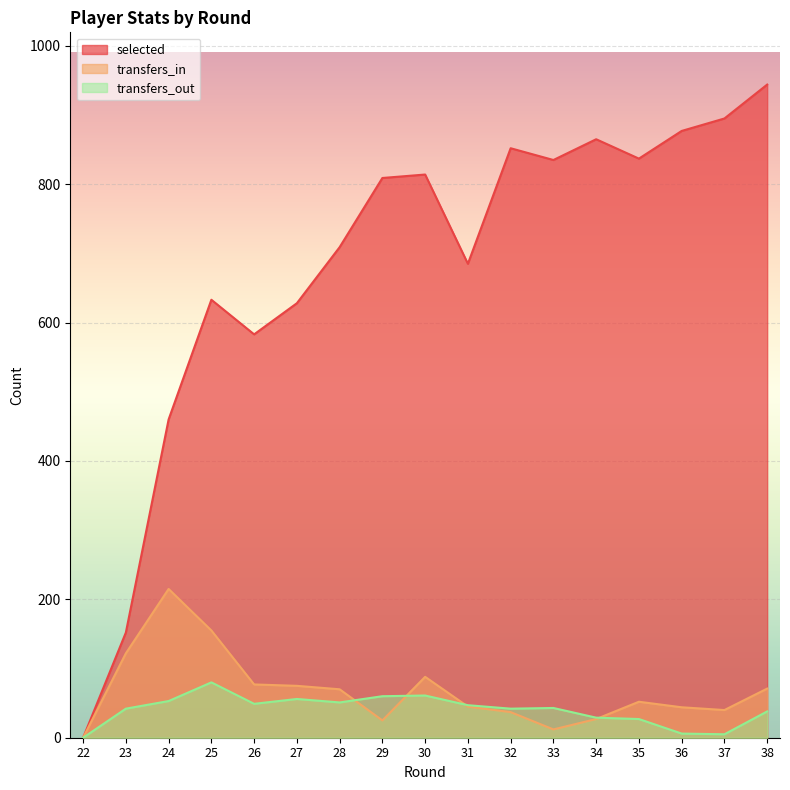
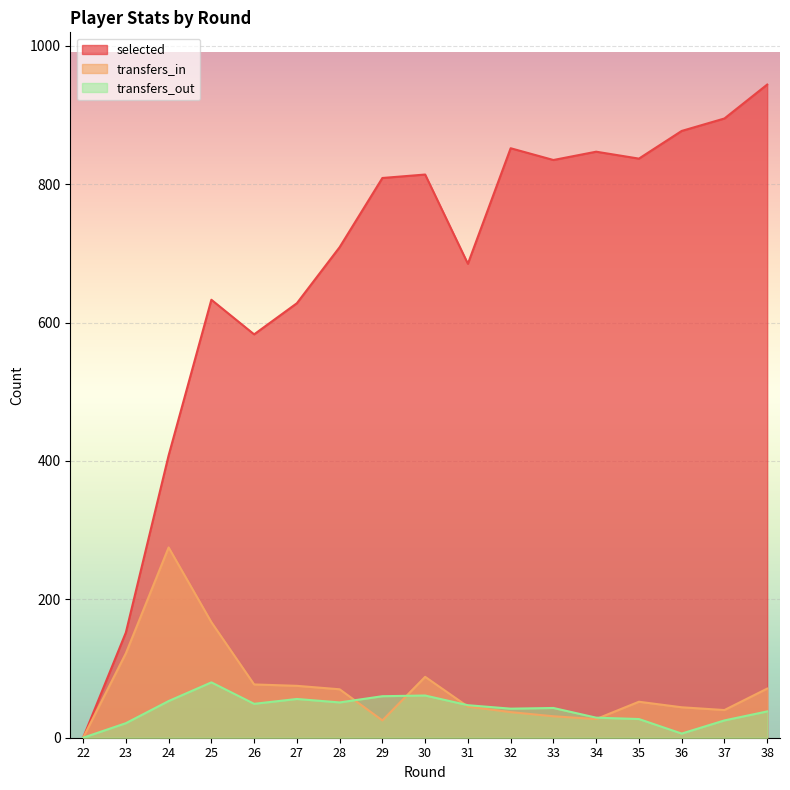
transfers_out, 23: 40 -> 20
selected, 24: 460 -> 410
transfers_in, 24: 220 -> 280
transfers_in, 25: 160 -> 170
transfers_in, 33: 10 -> 30
selected, 34: 870 -> 850
transfers_out, 37: 10 -> 30
